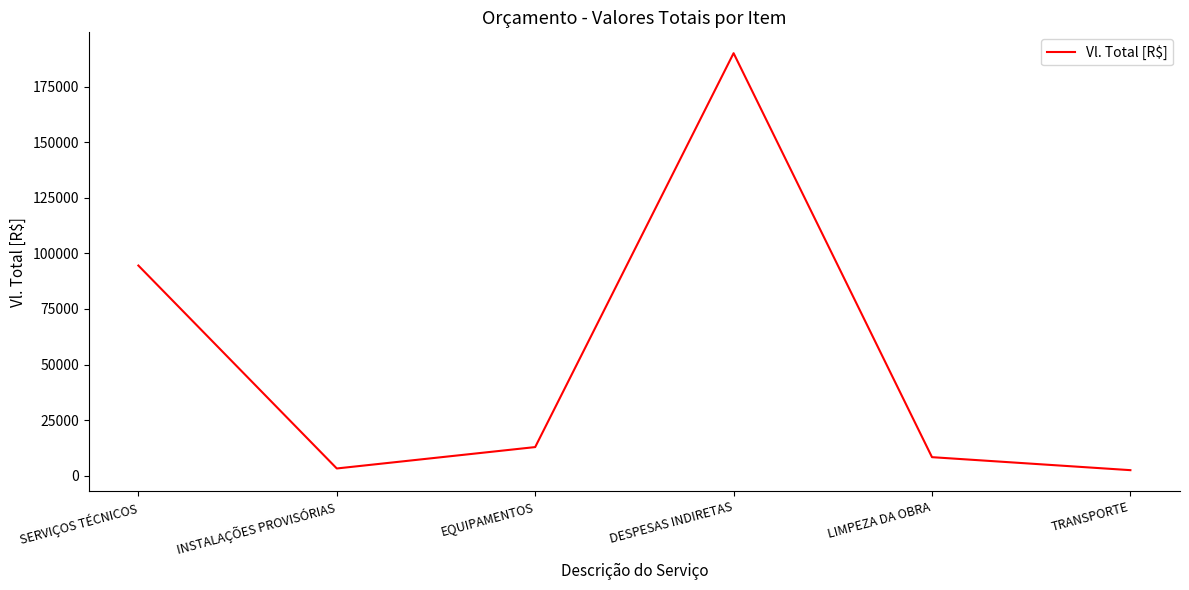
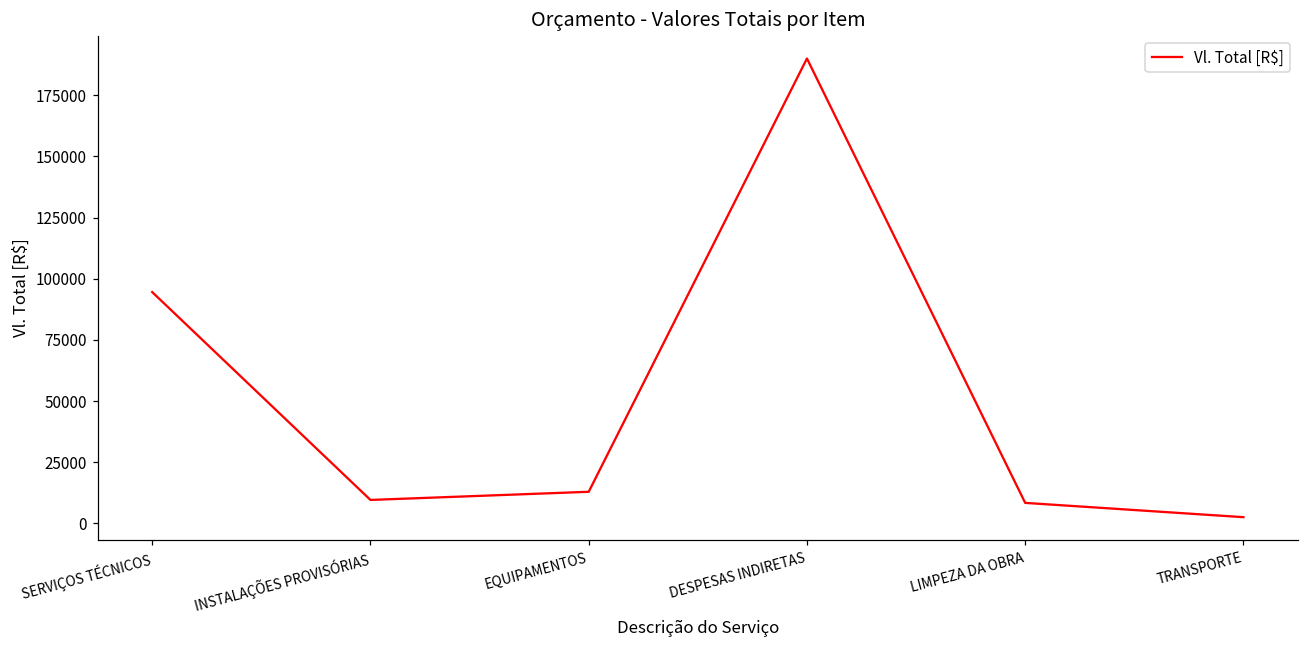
INSTALAÇÕES PROVISÓRIAS: 3000 -> 10000
